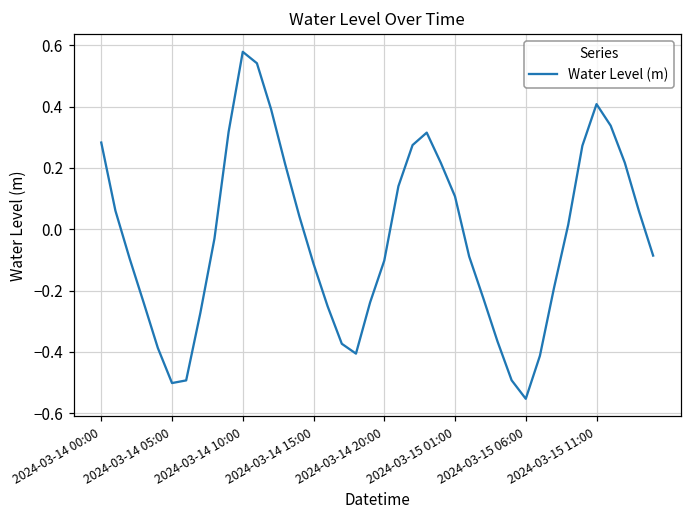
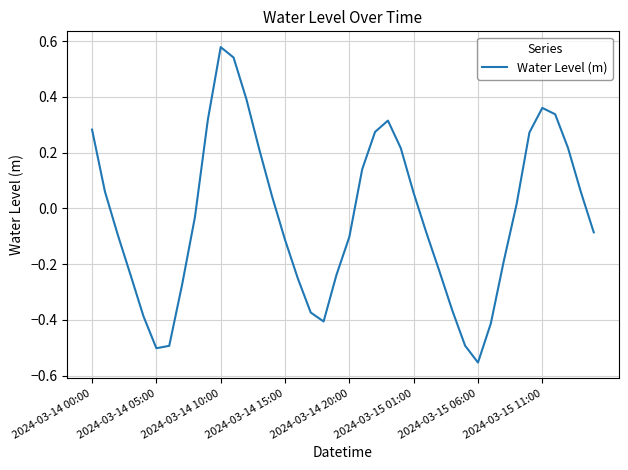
2024-03-15 01:00: 0.11 -> 0.06
2024-03-15 11:00: 0.41 -> 0.36
